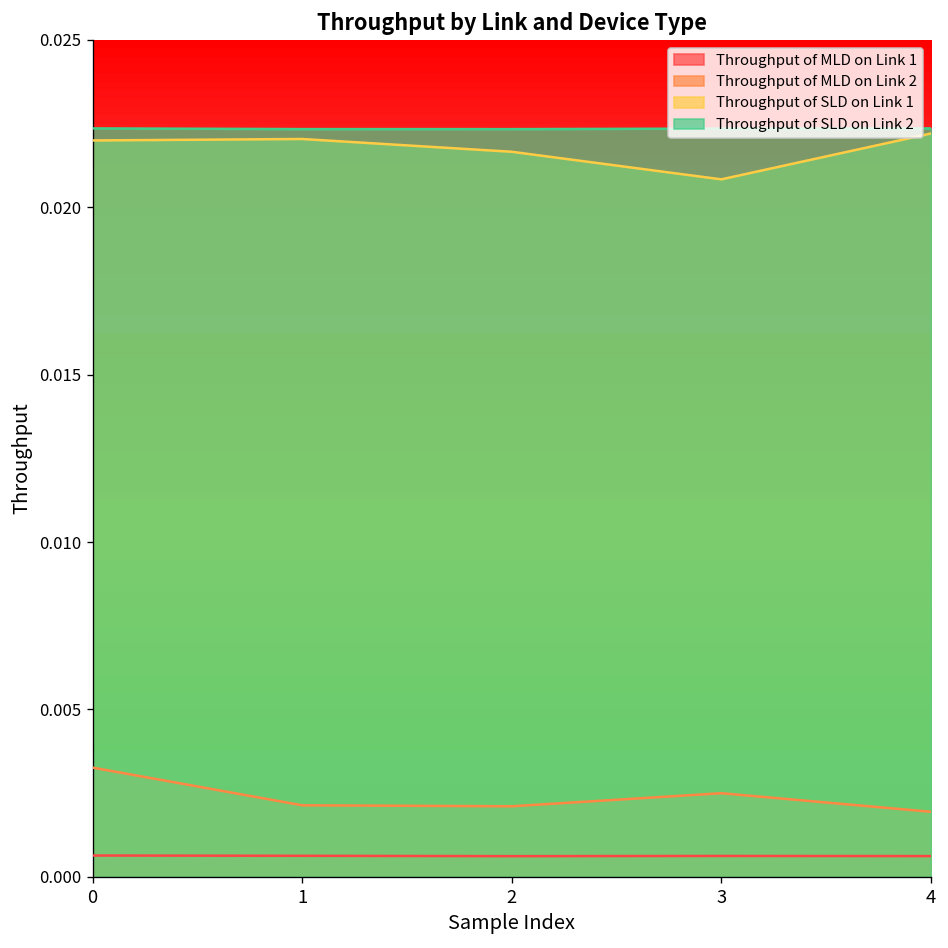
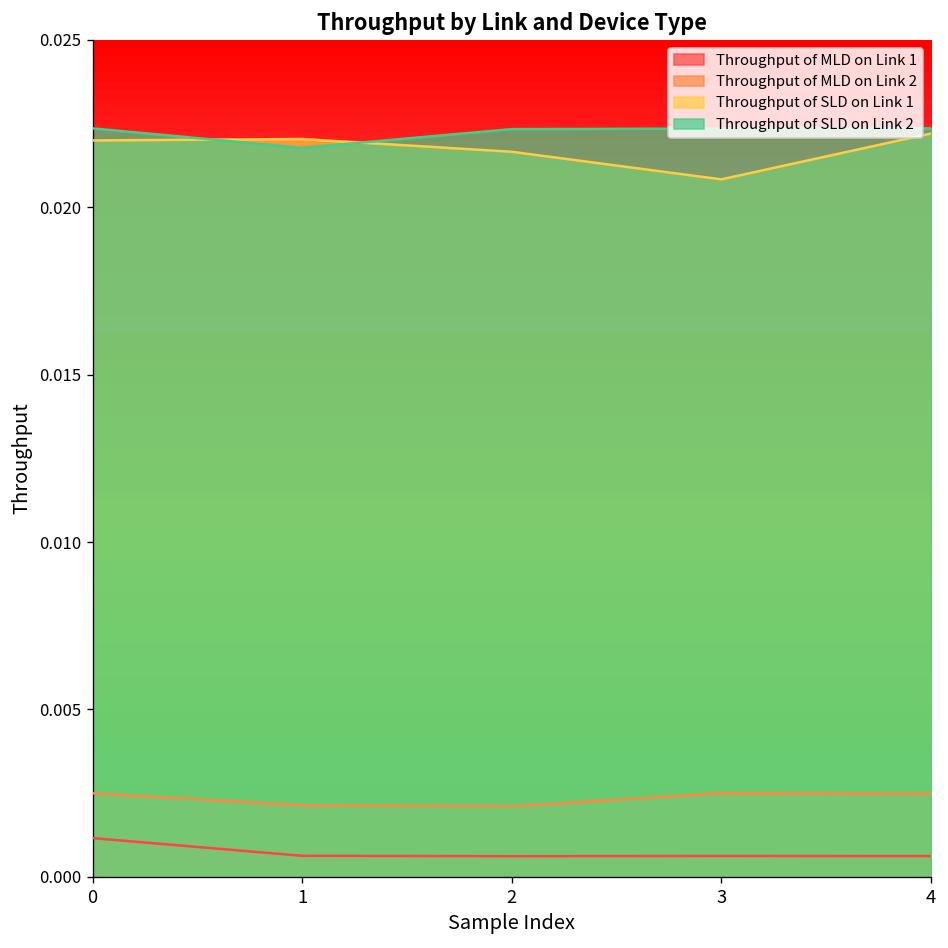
Throughput of MLD on Link 1, 0: 0.0006 -> 0.0012
Throughput of MLD on Link 2, 0: 0.0033 -> 0.0025
Throughput of SLD on Link 2, 1: 0.0223 -> 0.0218
Throughput of MLD on Link 2, 4: 0.0019 -> 0.0025
